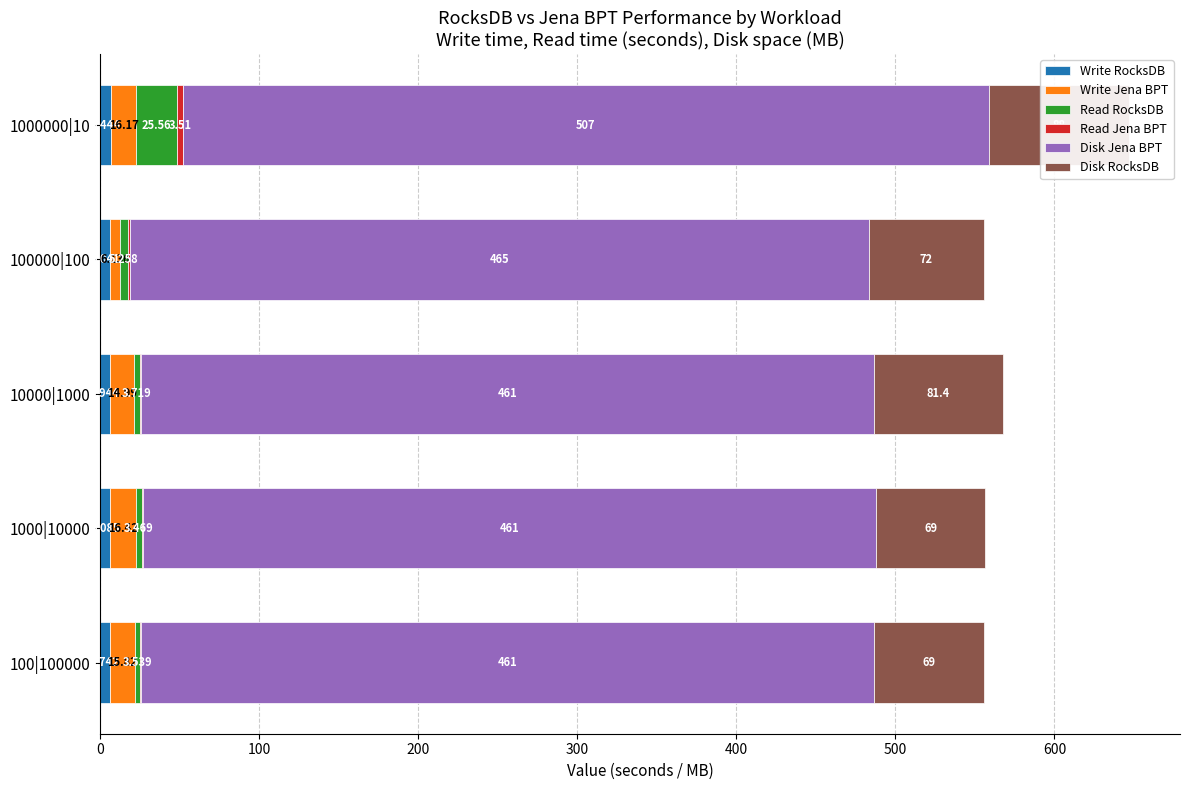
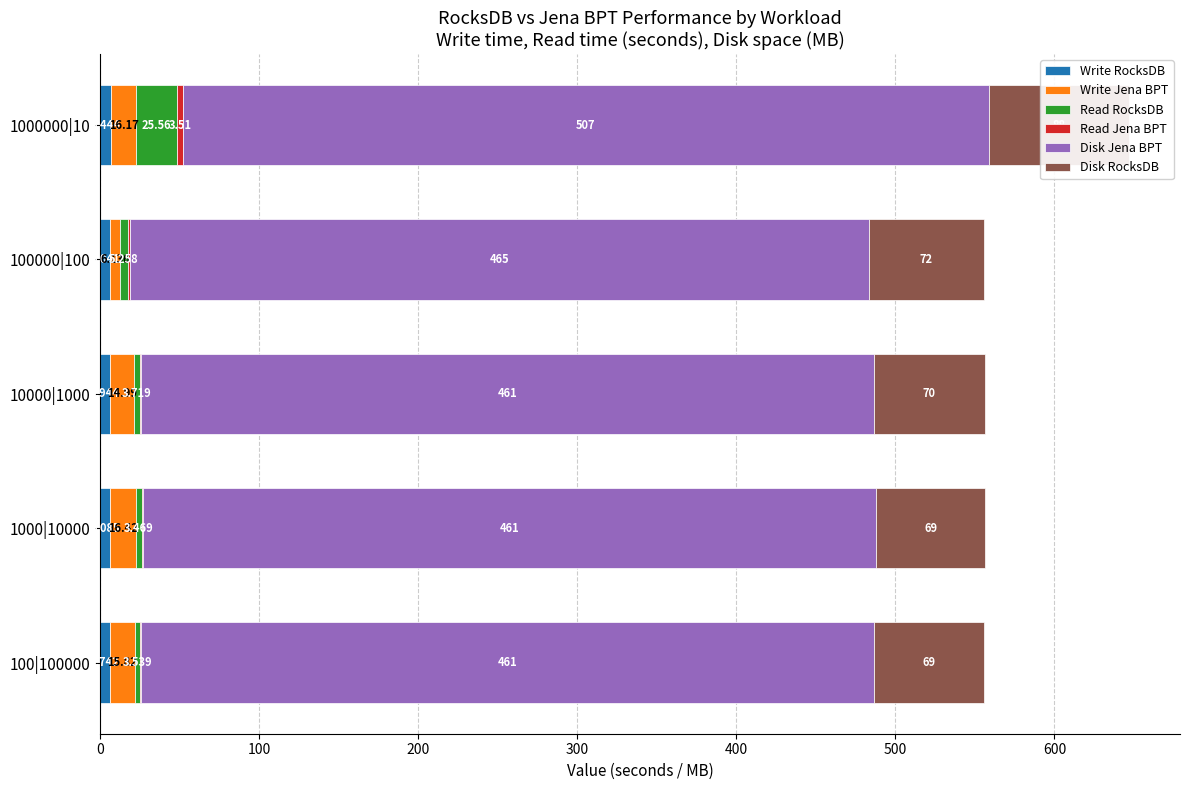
Disk RocksDB, 10000|1000: 81.4 -> 70
